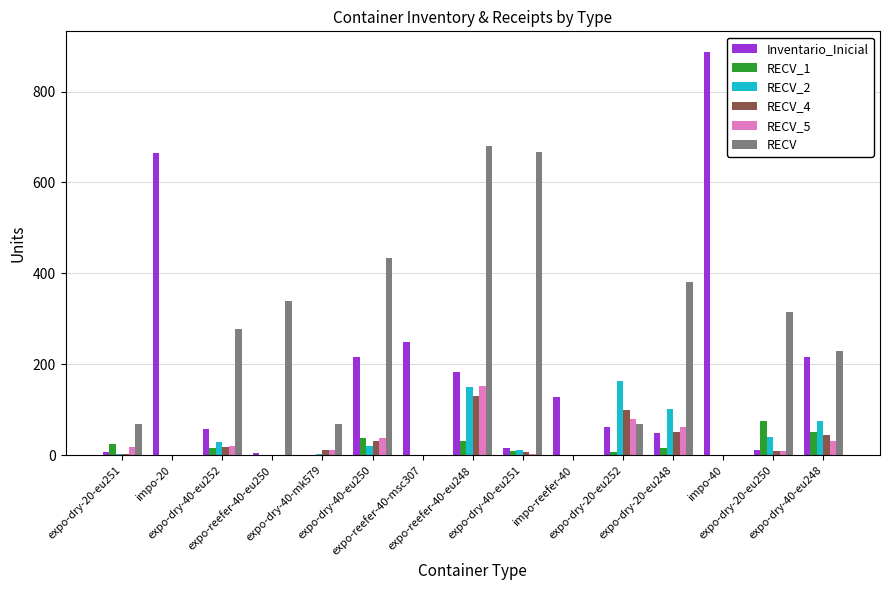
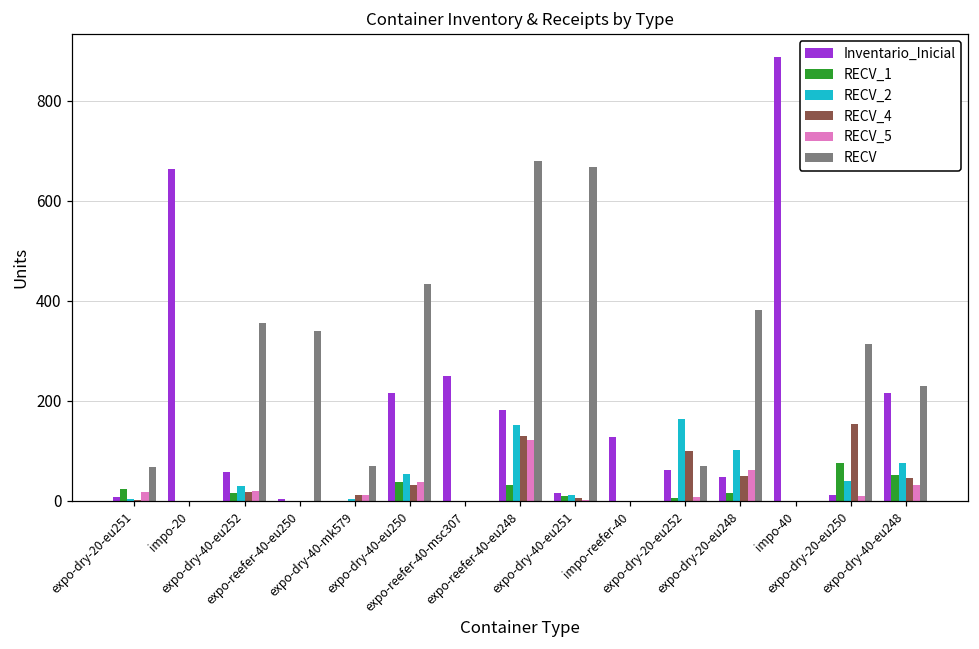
RECV, expo-dry-40-eu252: 280 -> 360
RECV_2, expo-dry-40-eu250: 20 -> 50
RECV_5, expo-reefer-40-eu248: 150 -> 120
RECV_5, expo-dry-20-eu252: 80 -> 10
RECV_4, expo-dry-20-eu250: 10 -> 150
